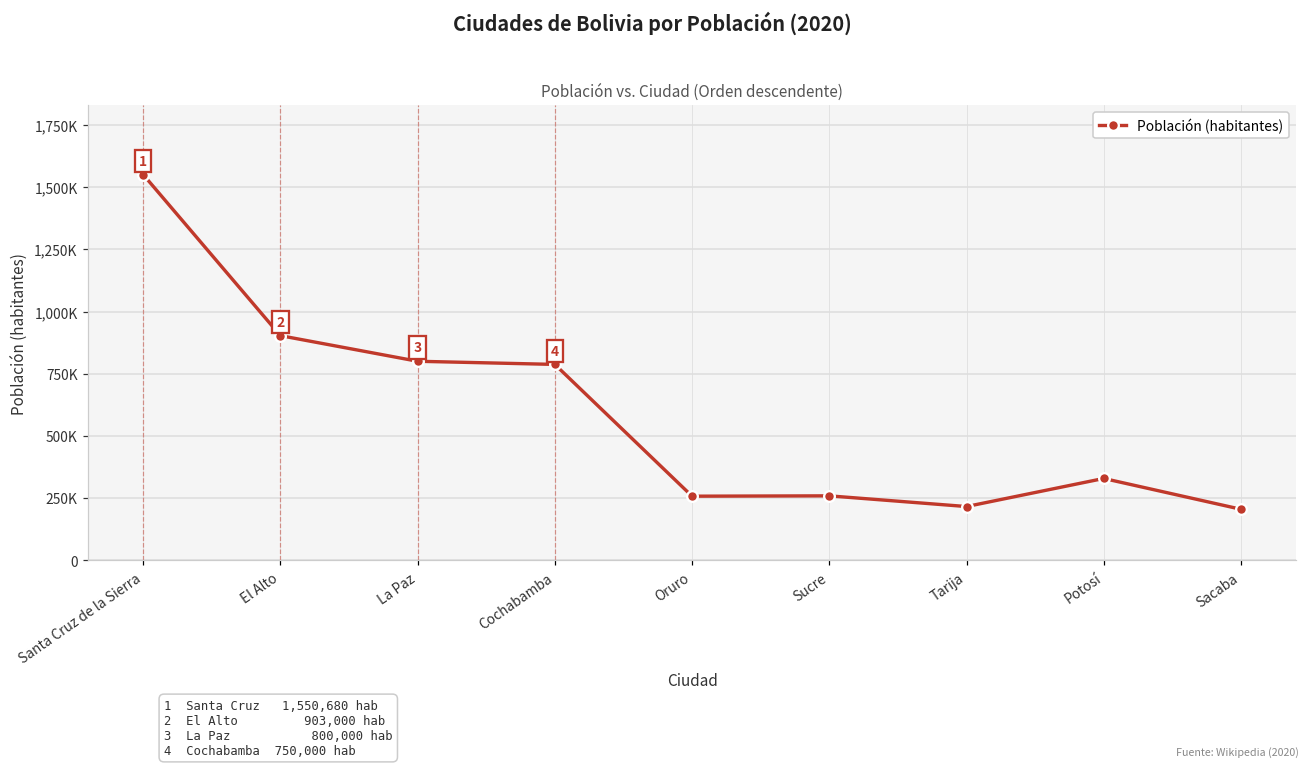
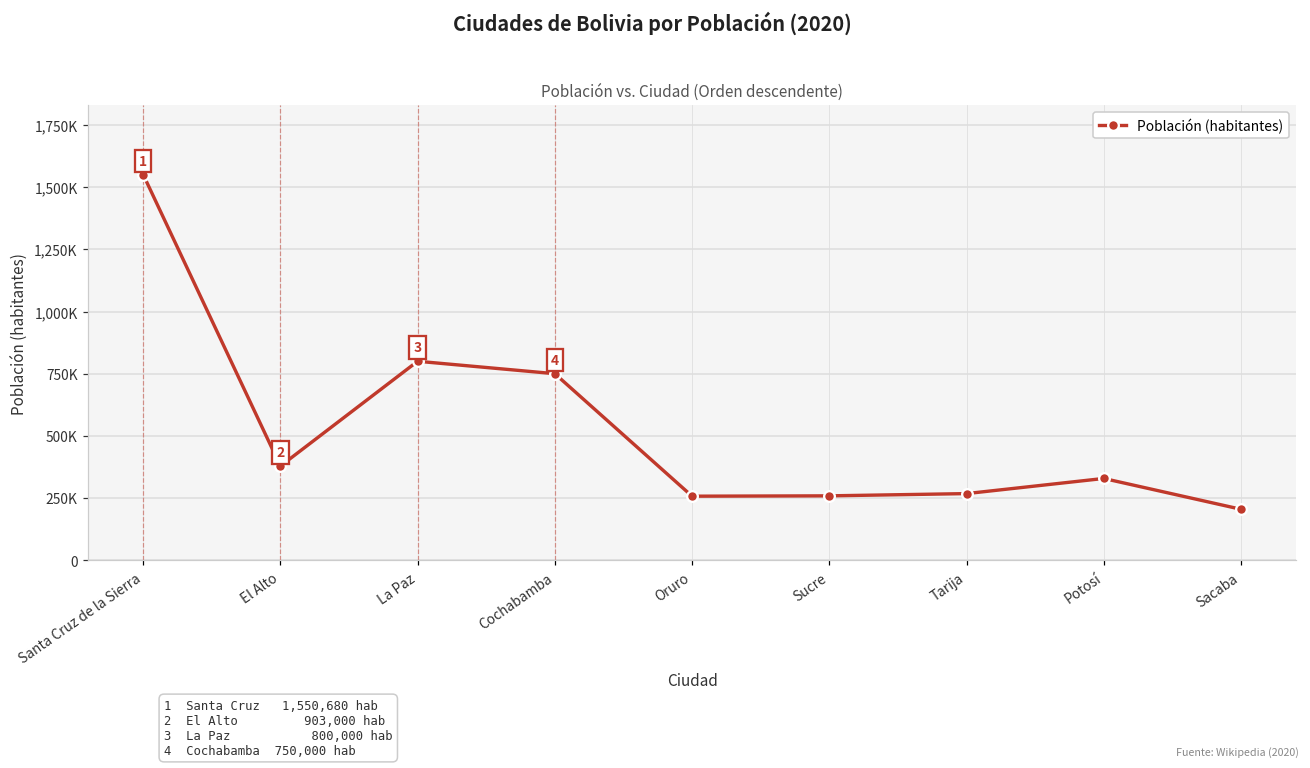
El Alto: 900,000 -> 380,000
Cochabamba: 790,000 -> 750,000
Tarija: 220,000 -> 270,000
